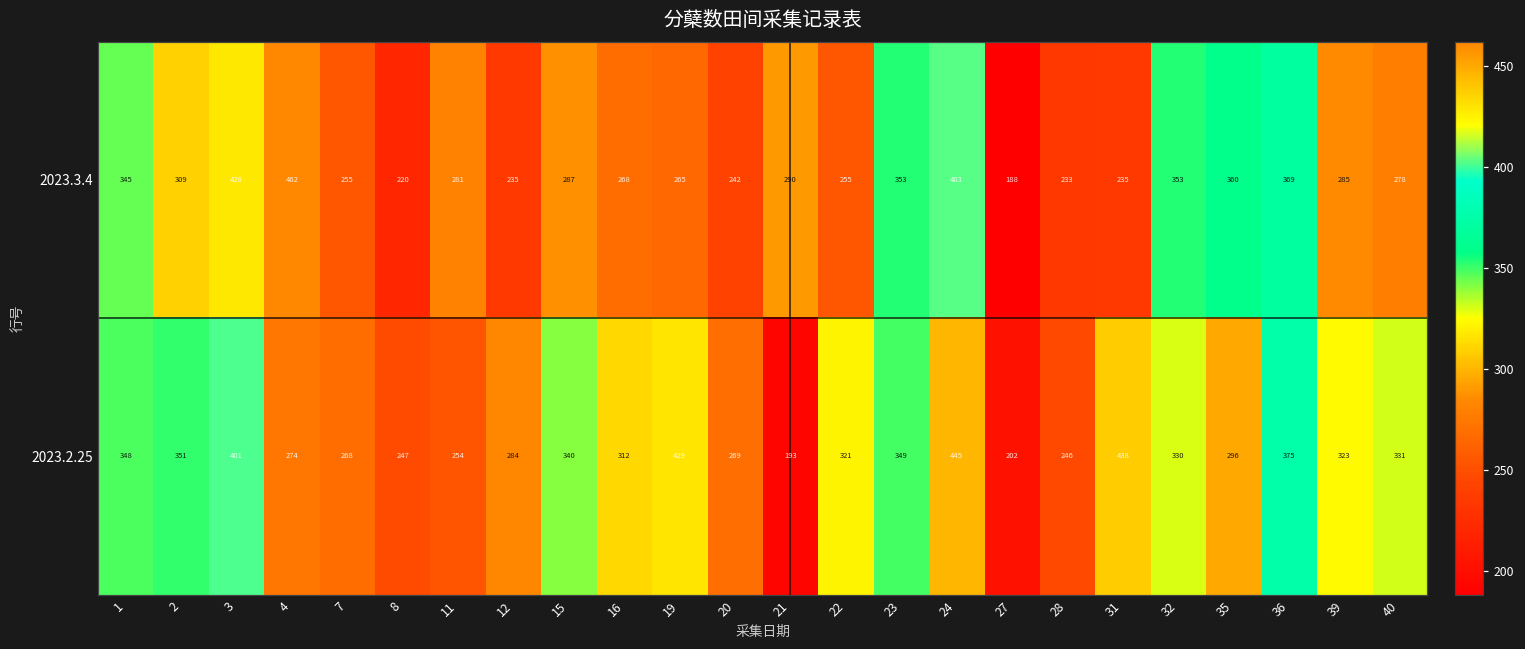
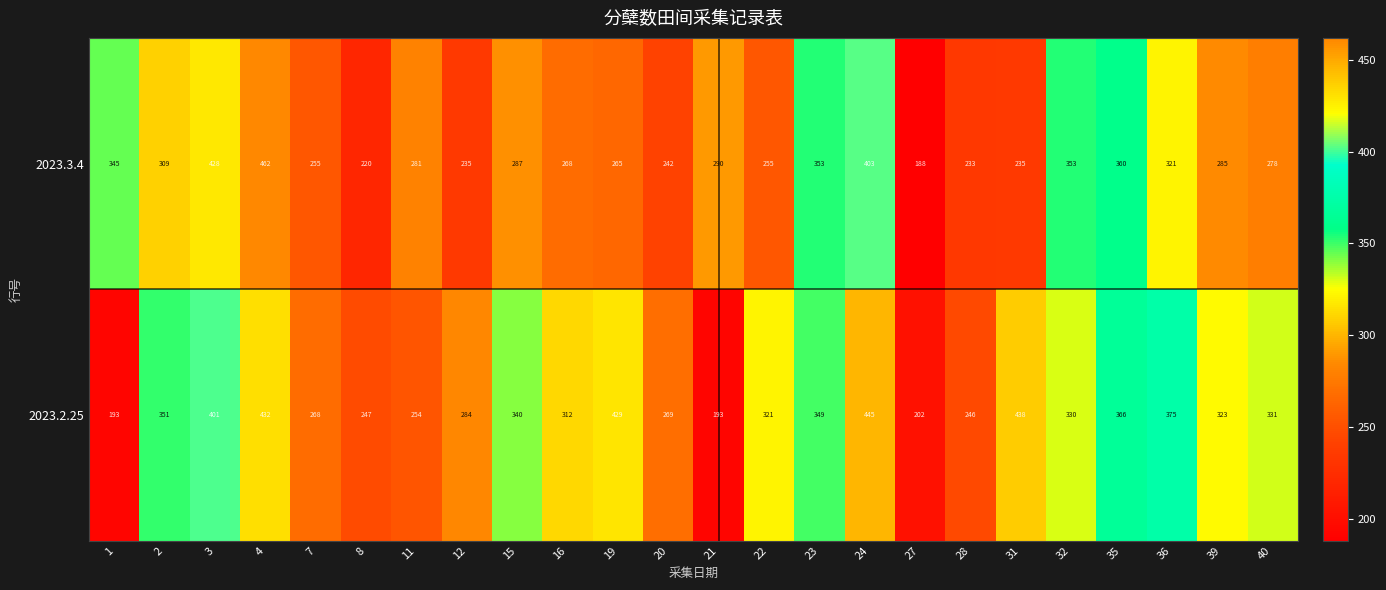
2023.3.4, 36: 369 -> 321
2023.2.25, 1: 348 -> 193
2023.2.25, 4: 274 -> 432
2023.2.25, 35: 296 -> 366
